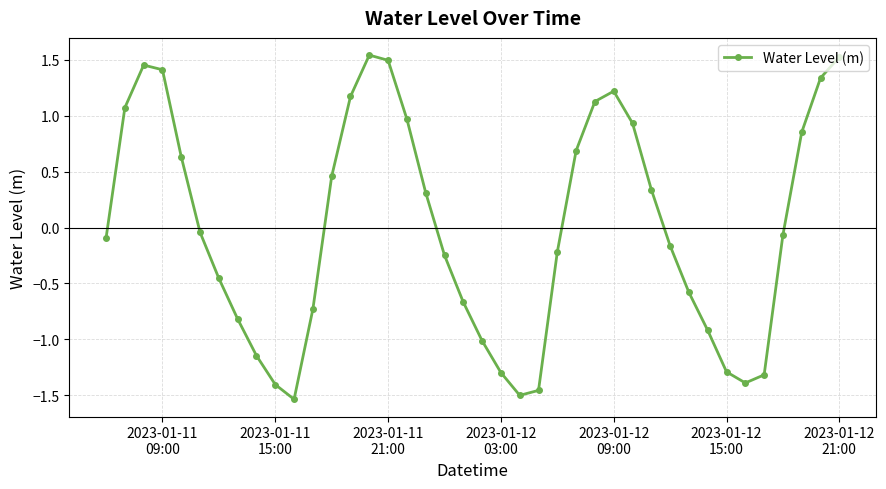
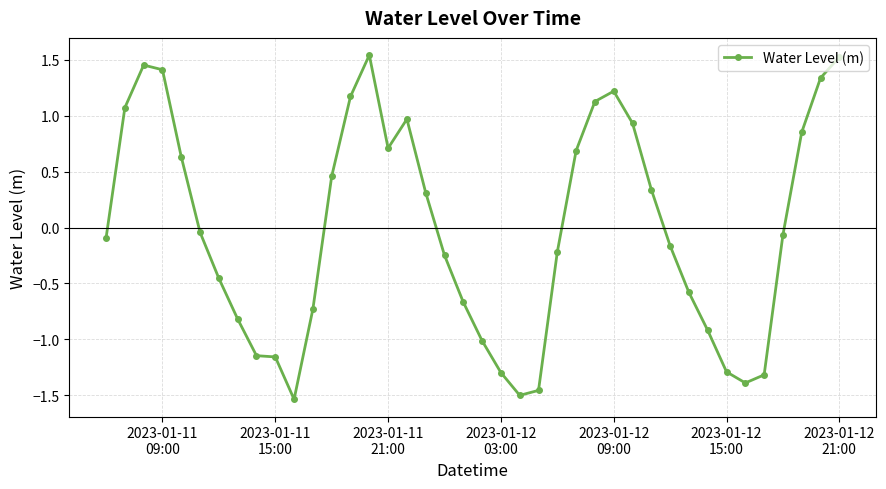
2023-01-11 15:00: -1.40 -> -1.16
2023-01-11 21:00: 1.50 -> 0.71
